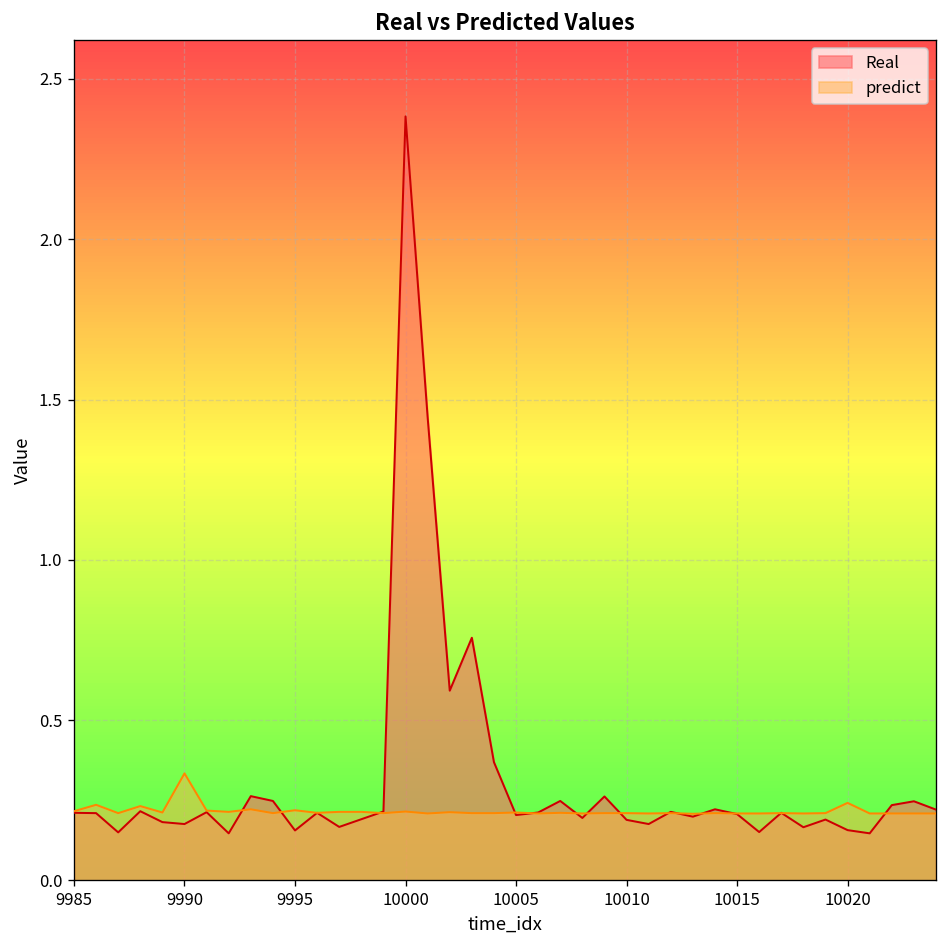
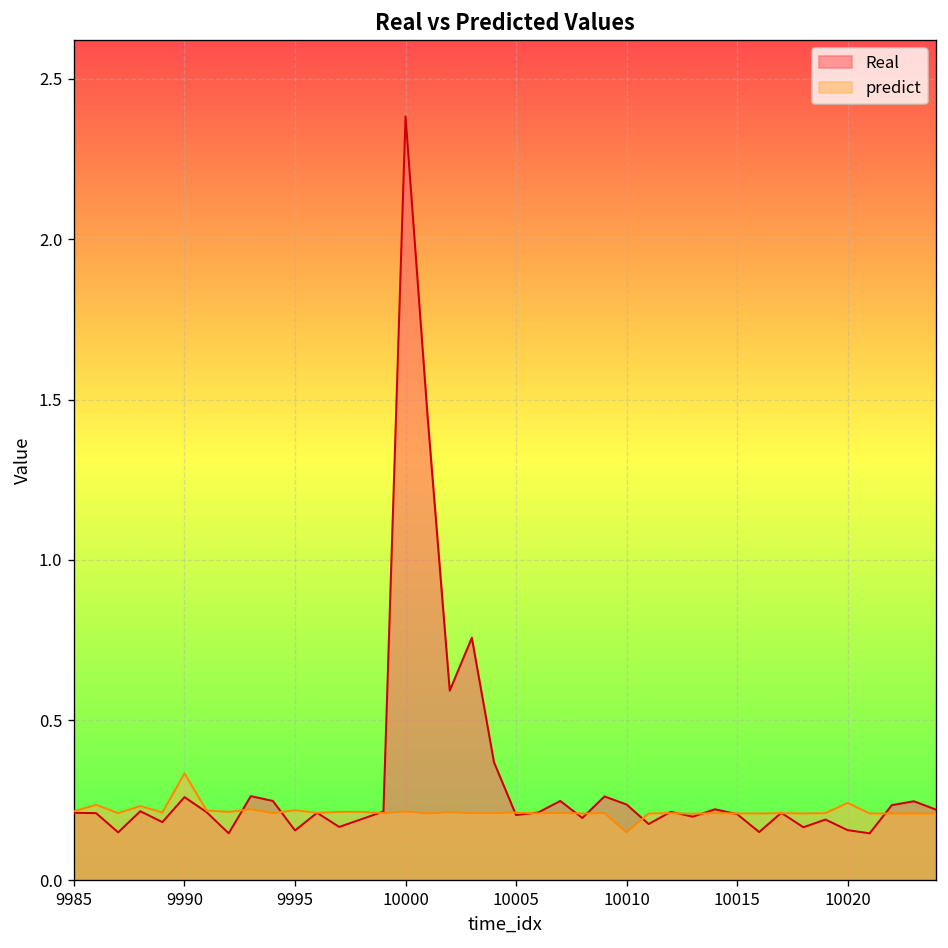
Real, 9990: 0.18 -> 0.26
Real, 10010: 0.19 -> 0.24
predict, 10010: 0.21 -> 0.15
